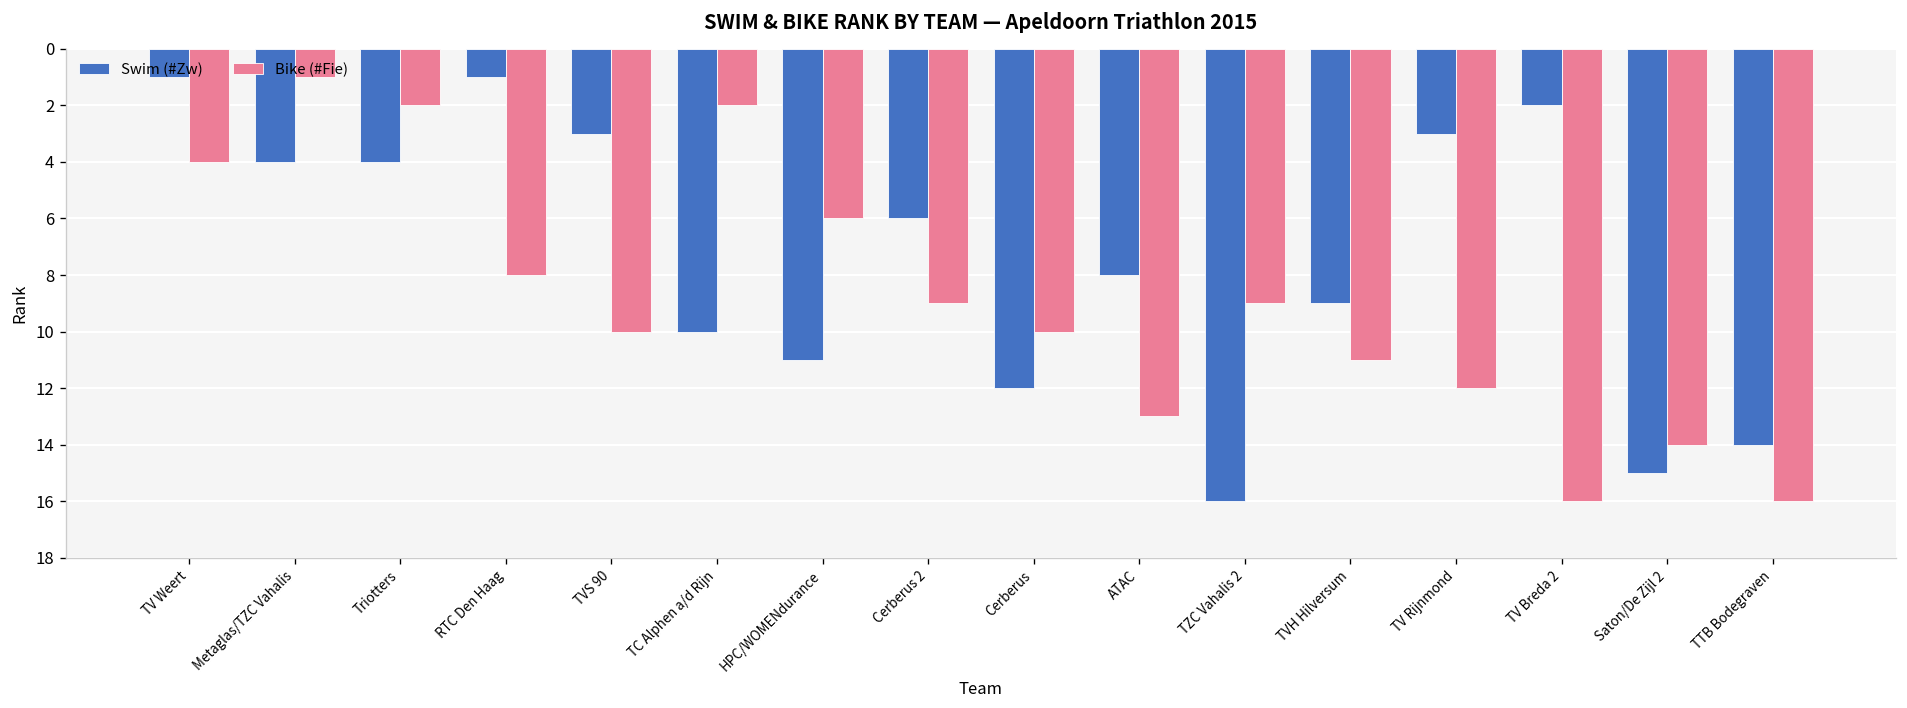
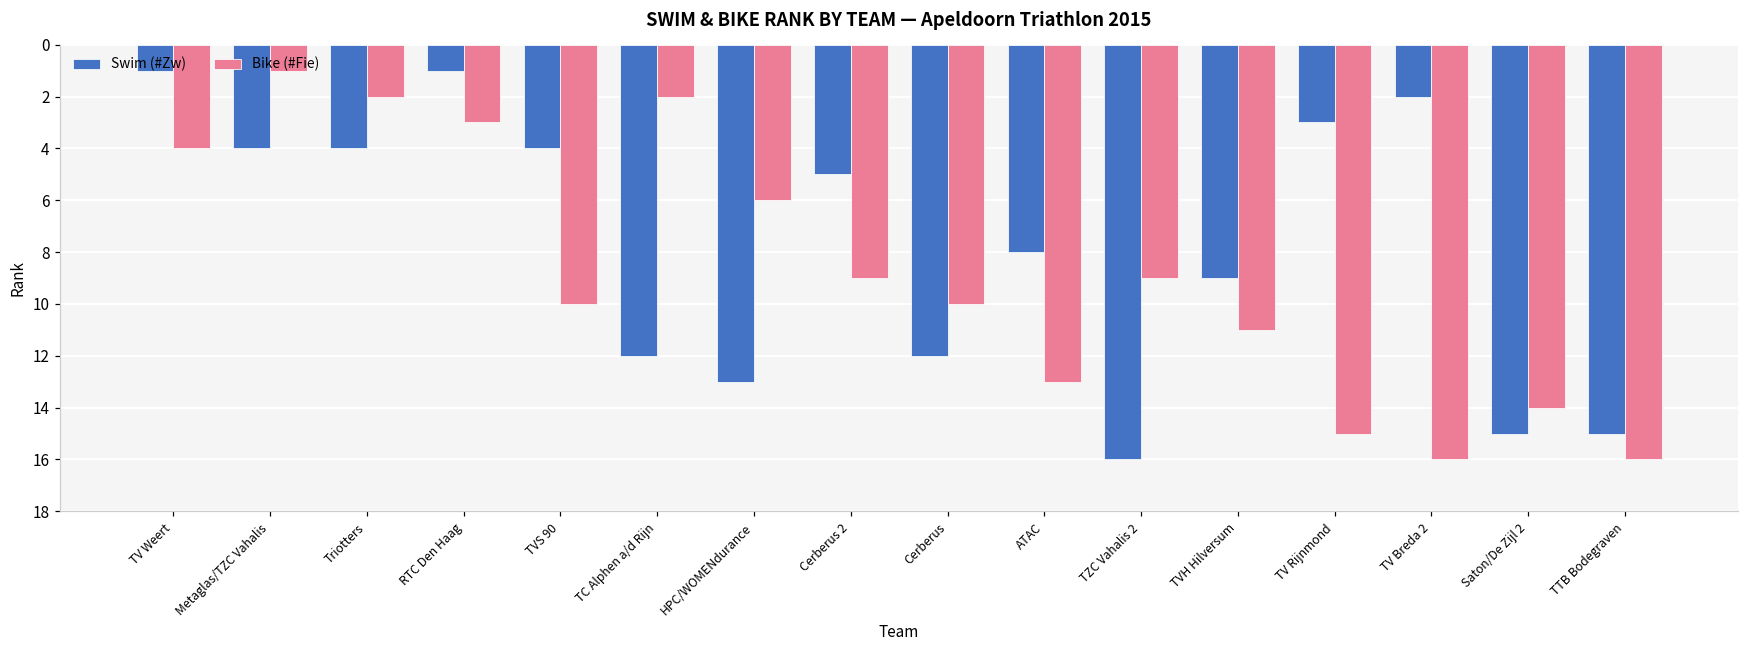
Bike (#Fie), RTC Den Haag: 8 -> 3
Swim (#Zw), TVS 90: 3 -> 4
Swim (#Zw), TC Alphen a/d Rijn: 10 -> 12
Swim (#Zw), HPC/WOMENdurance: 11 -> 13
Swim (#Zw), Cerberus 2: 6 -> 5
Bike (#Fie), TV Rijnmond: 12 -> 15
Swim (#Zw), TTB Bodegraven: 14 -> 15
